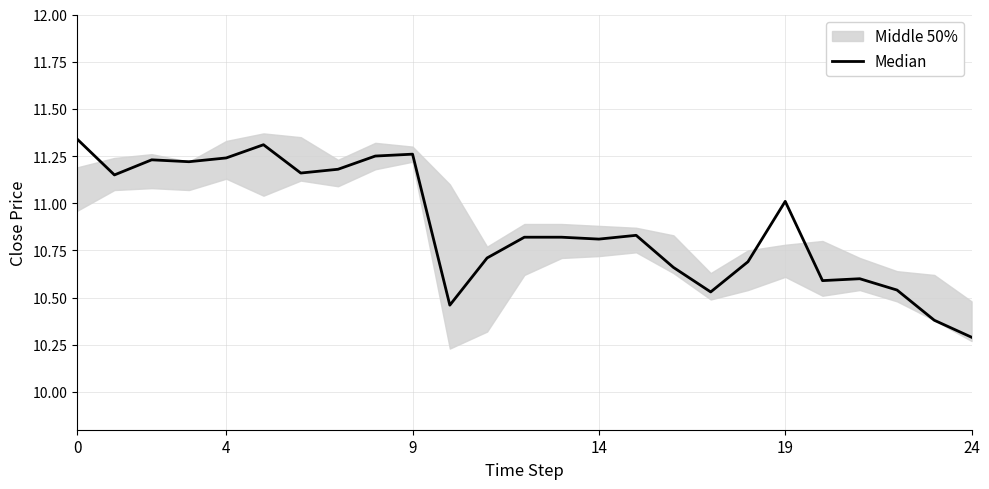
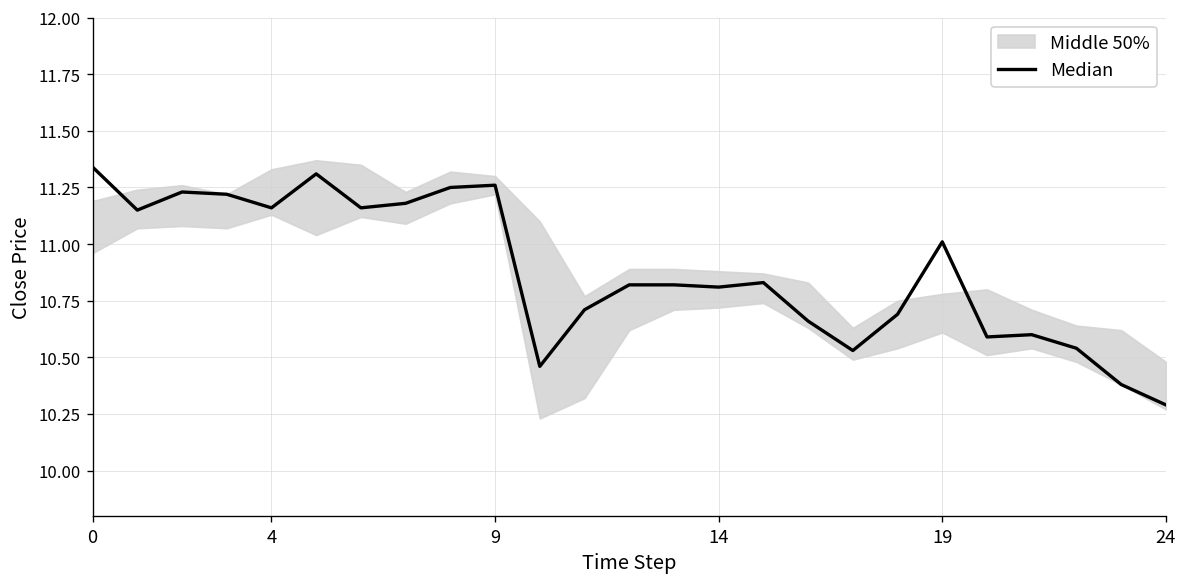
Median, 4: 11.24 -> 11.16
